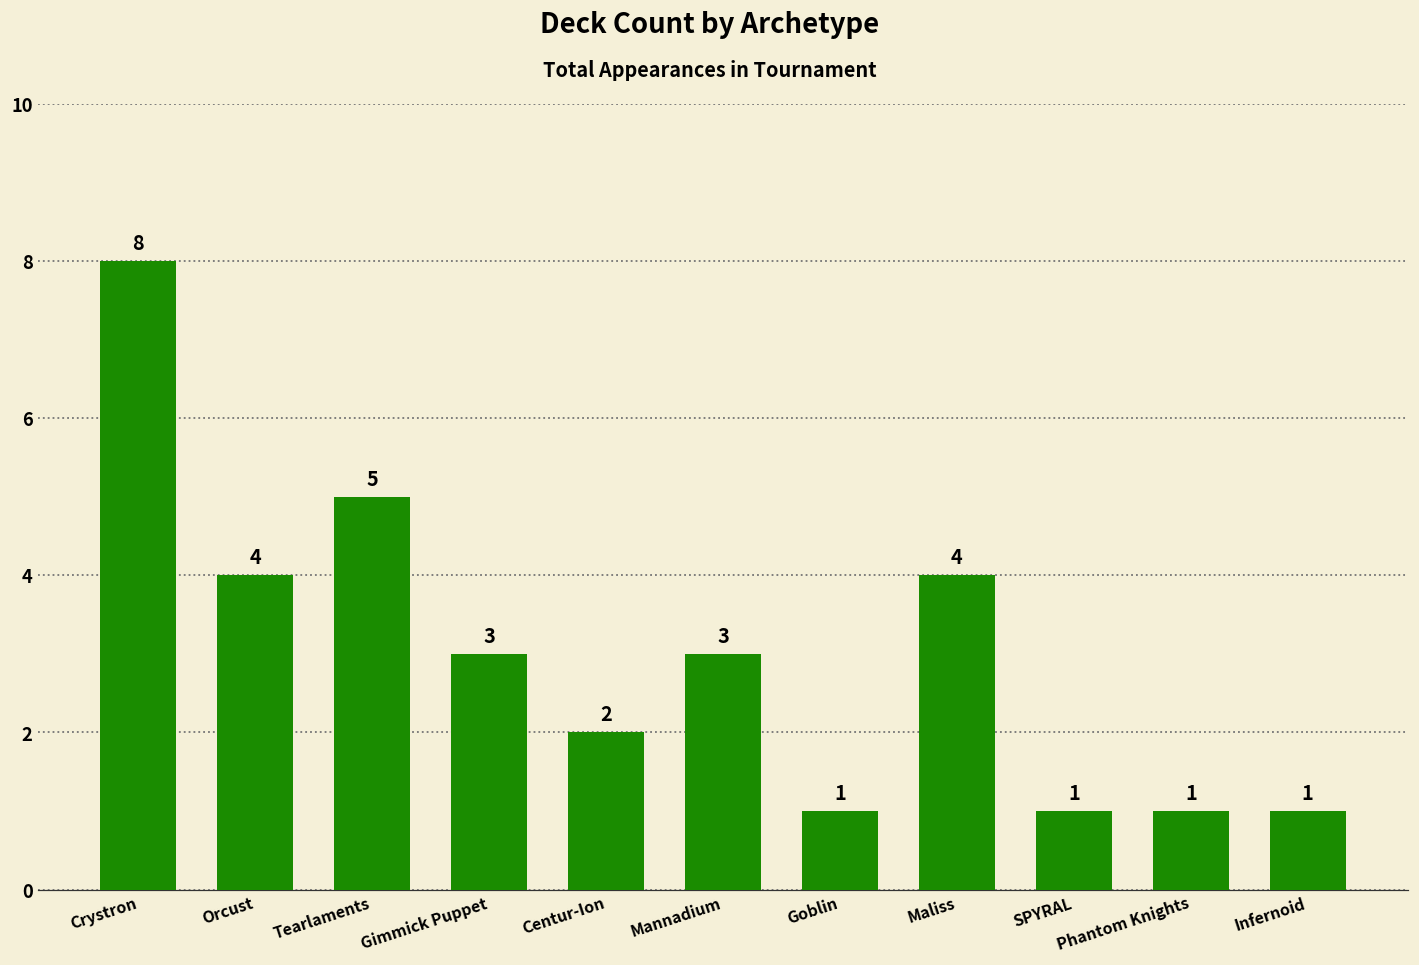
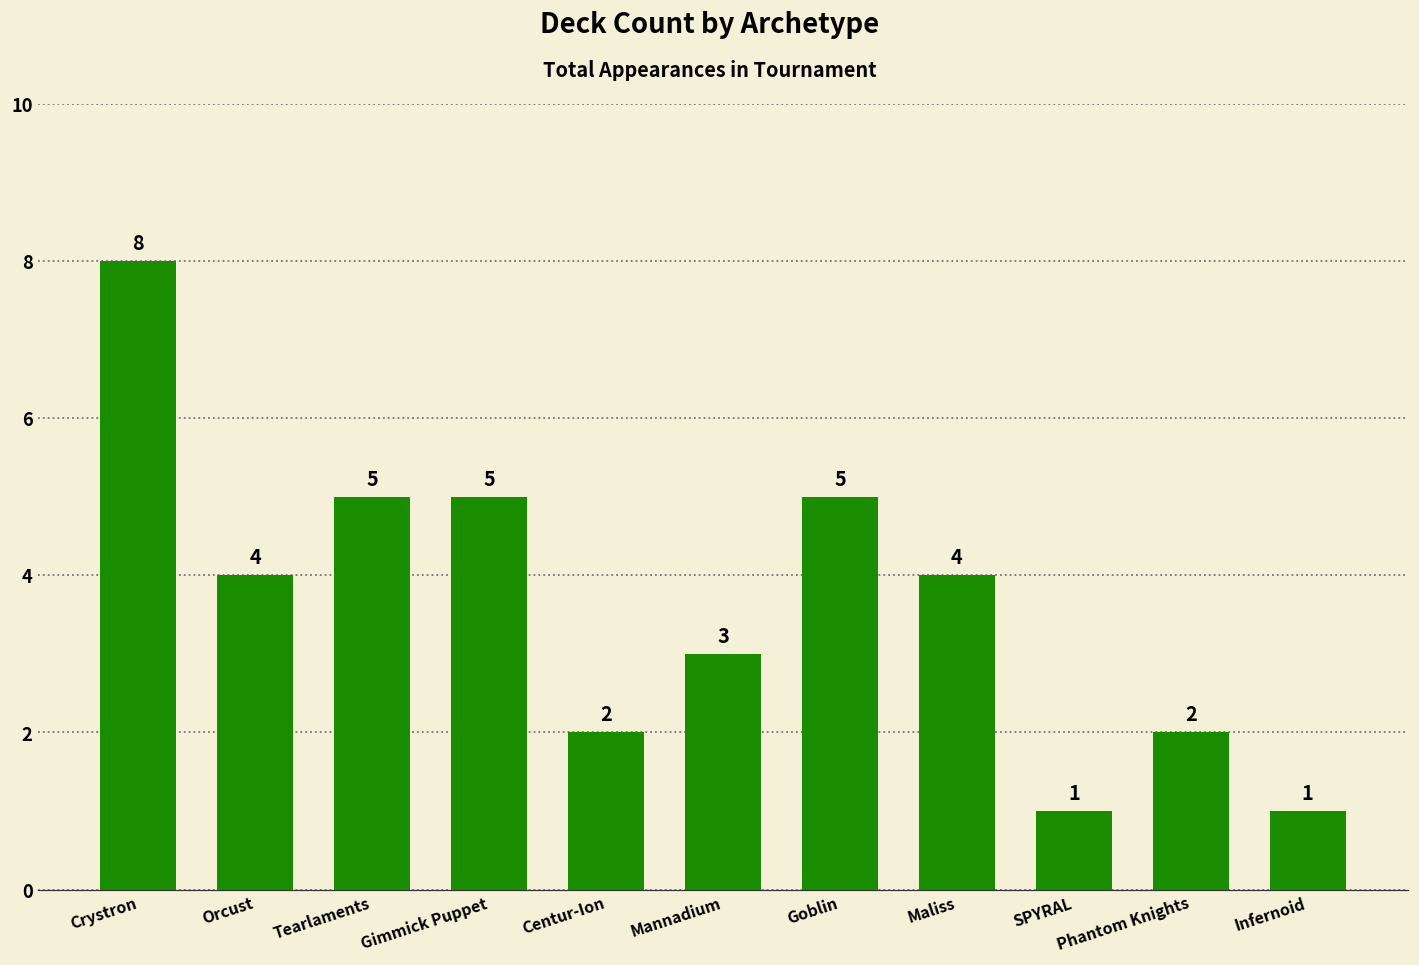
Gimmick Puppet: 3 -> 5
Goblin: 1 -> 5
Phantom Knights: 1 -> 2
